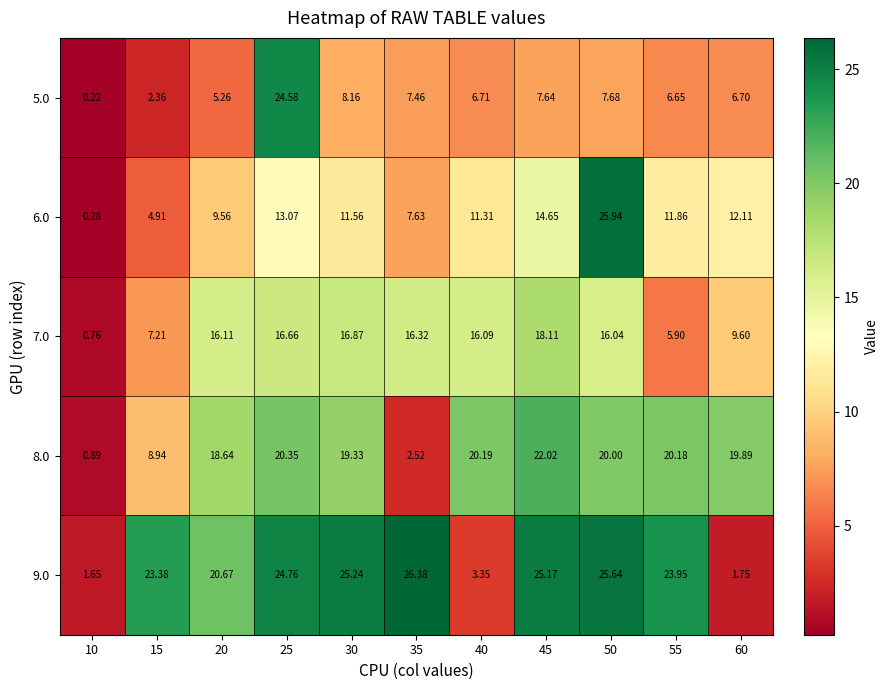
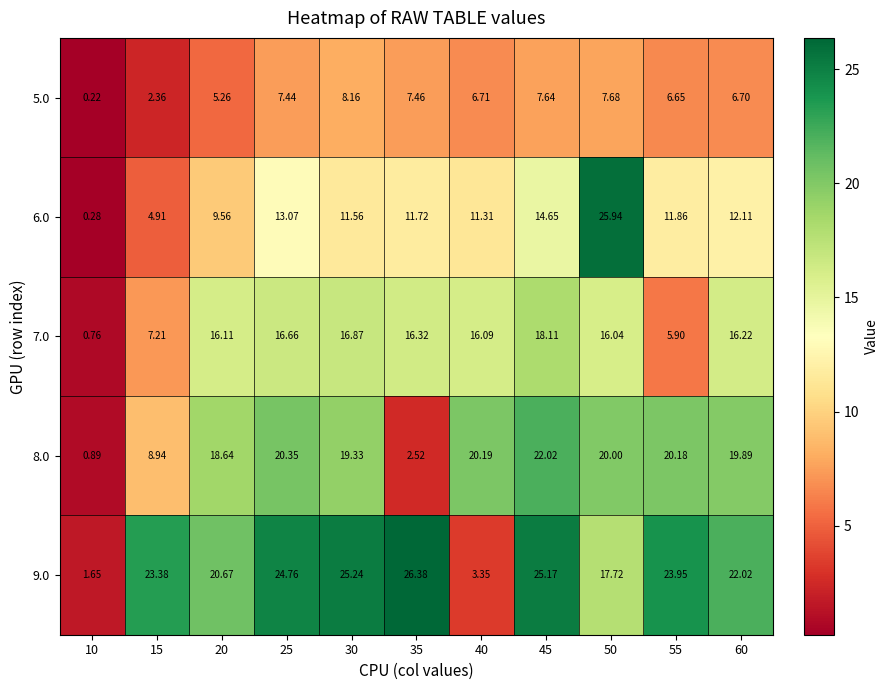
5.0, 25: 24.58 -> 7.44
6.0, 35: 7.63 -> 11.72
7.0, 60: 9.60 -> 16.22
9.0, 50: 25.64 -> 17.72
9.0, 60: 1.75 -> 22.02
